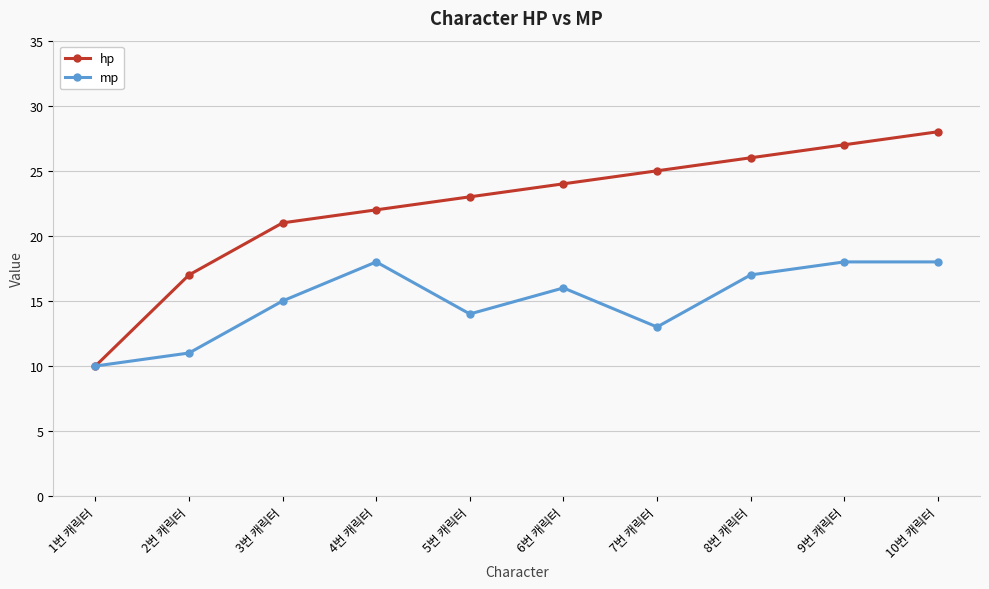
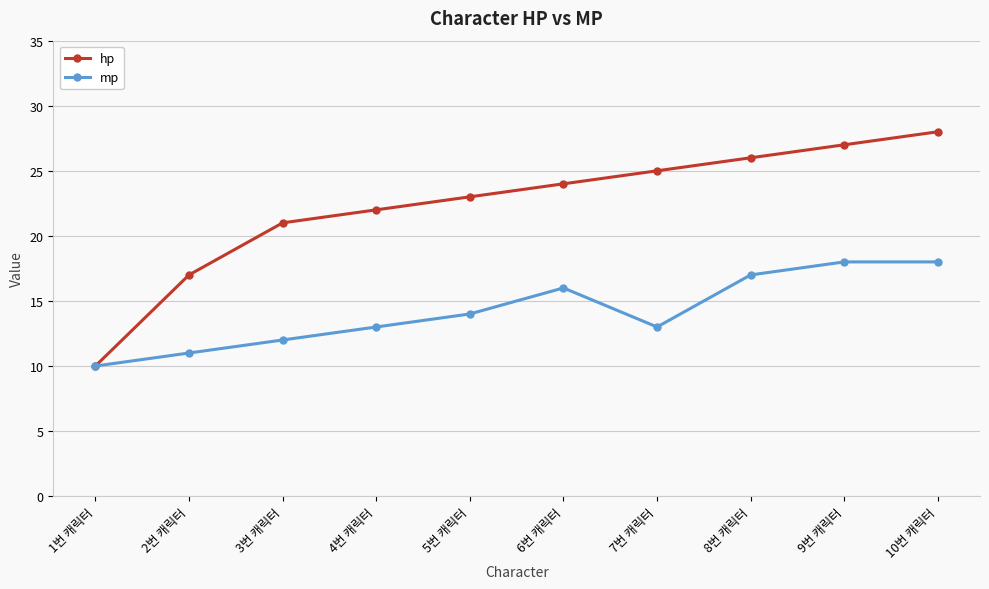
mp, 3번 캐릭터: 15 -> 12
mp, 4번 캐릭터: 18 -> 13
